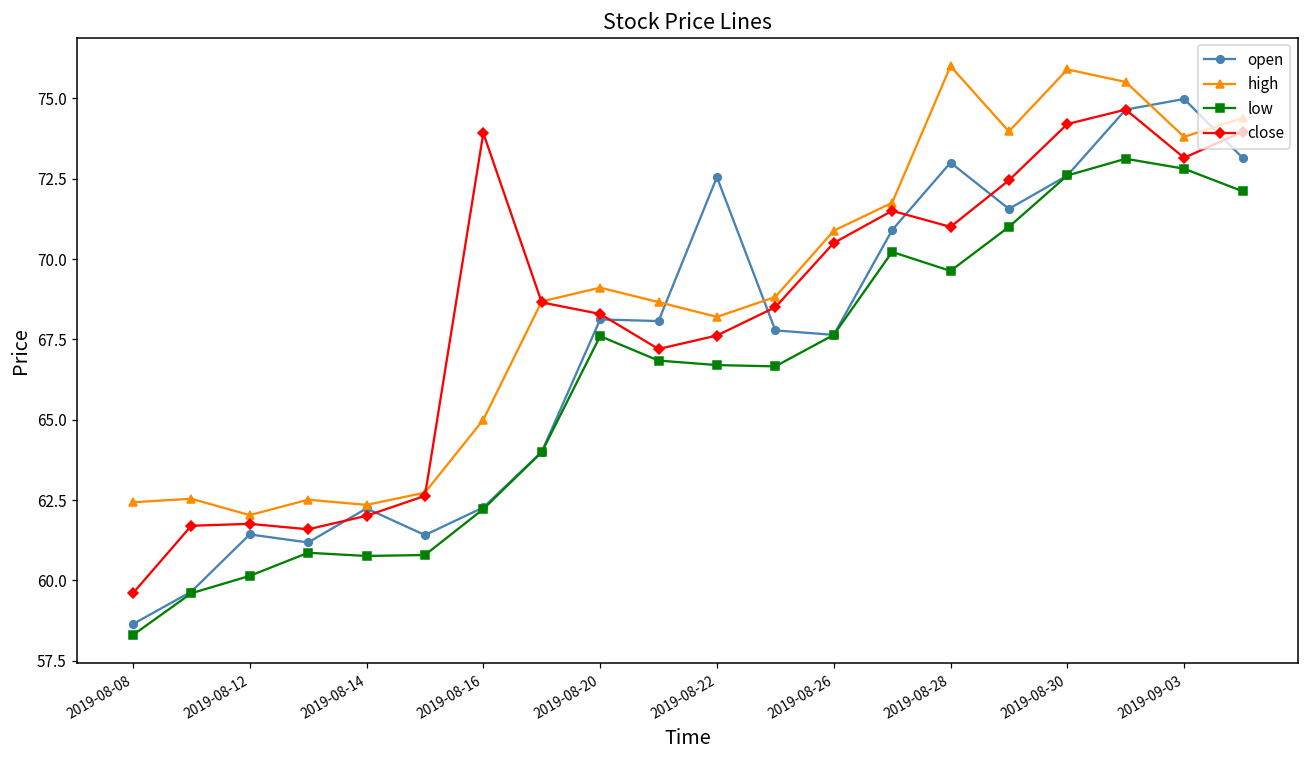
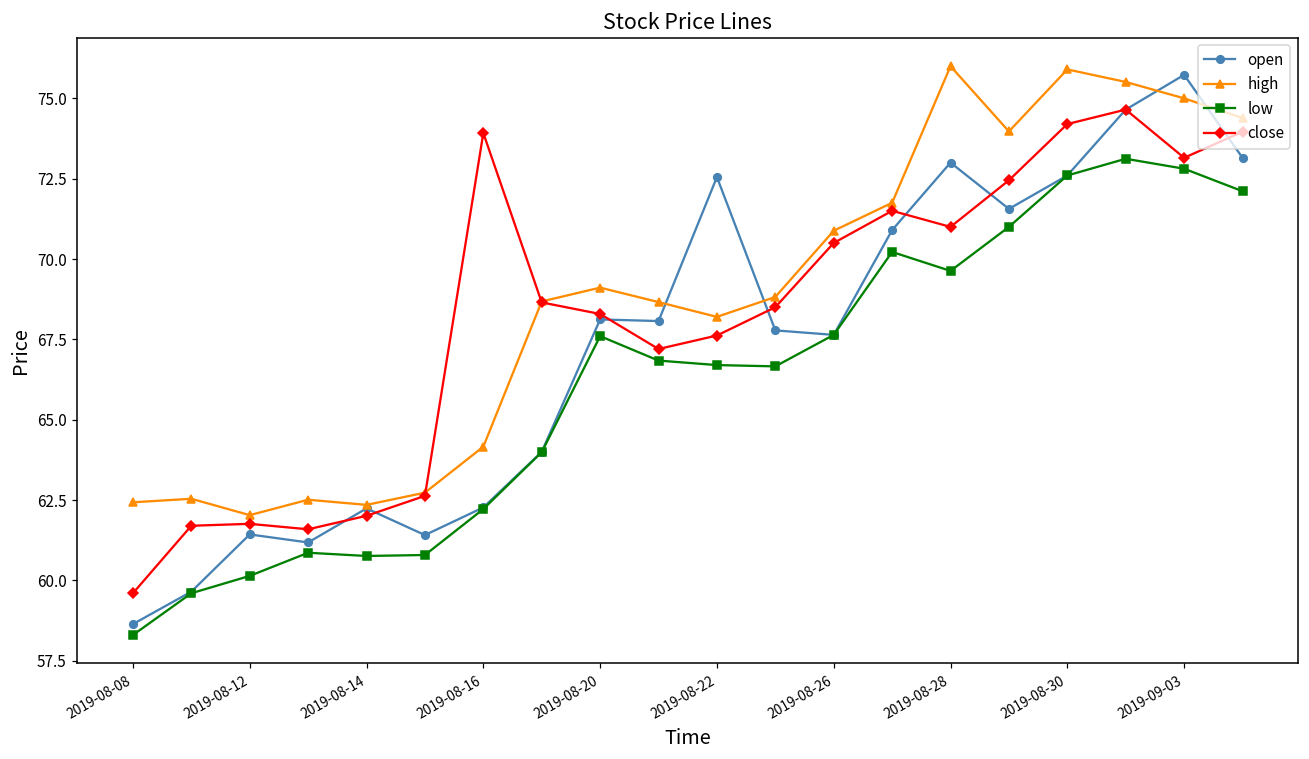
high, 2019-08-16: 65.0 -> 64.2
open, 2019-09-03: 75.0 -> 75.7
high, 2019-09-03: 73.8 -> 75.0
